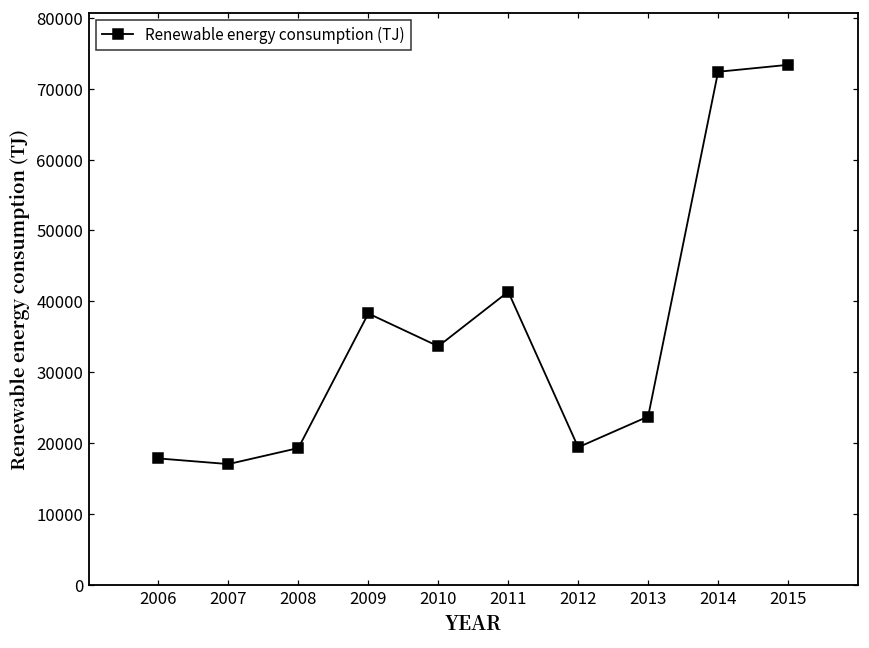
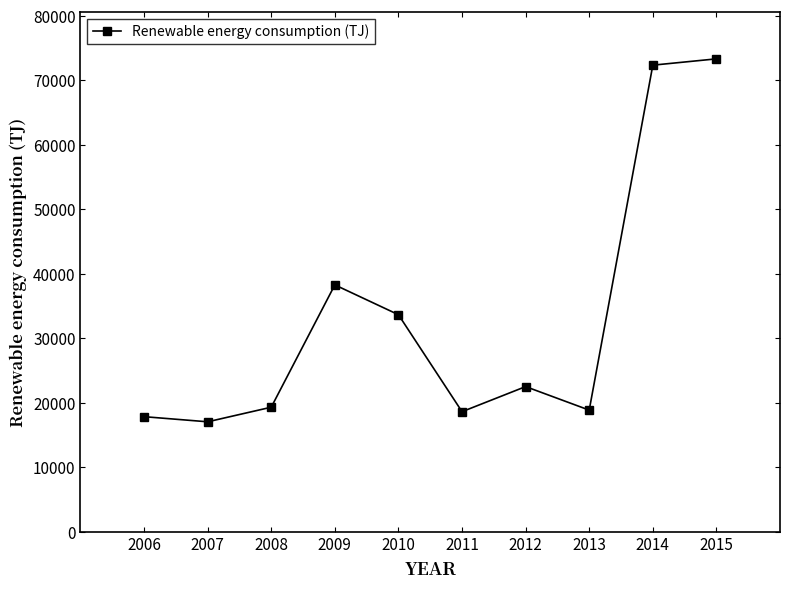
2011: 41000 -> 19000
2012: 19000 -> 23000
2013: 24000 -> 19000
